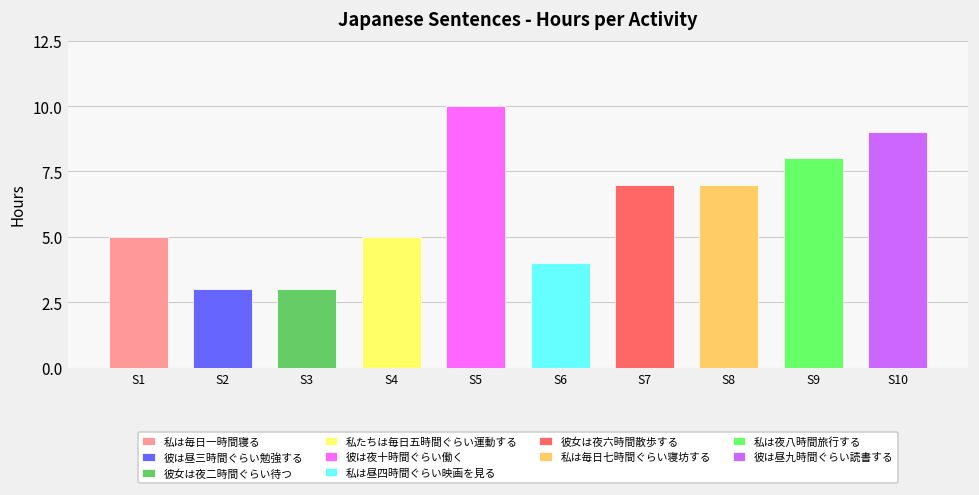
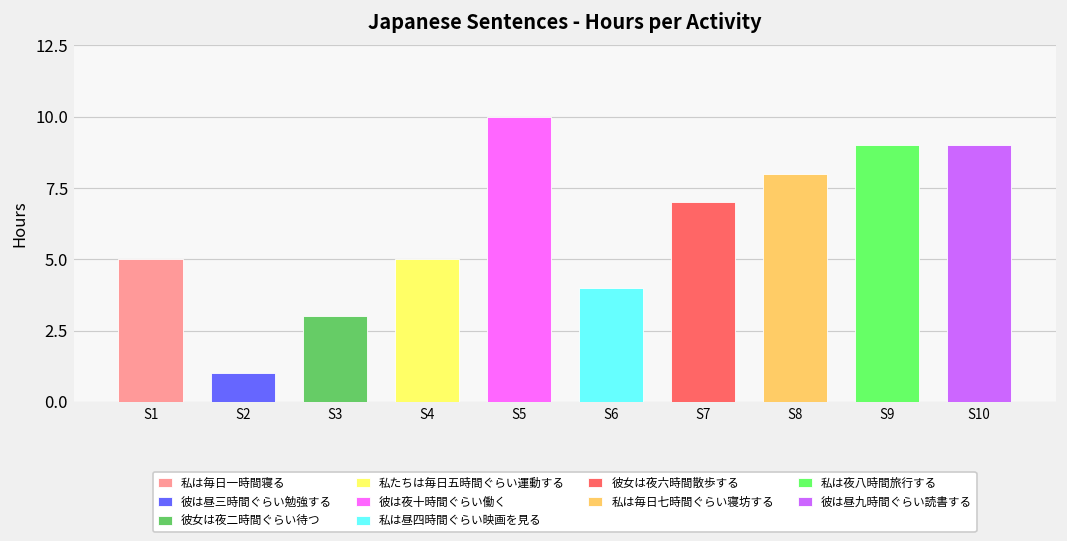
S2: 3 -> 1
S8: 7 -> 8
S9: 8 -> 9
